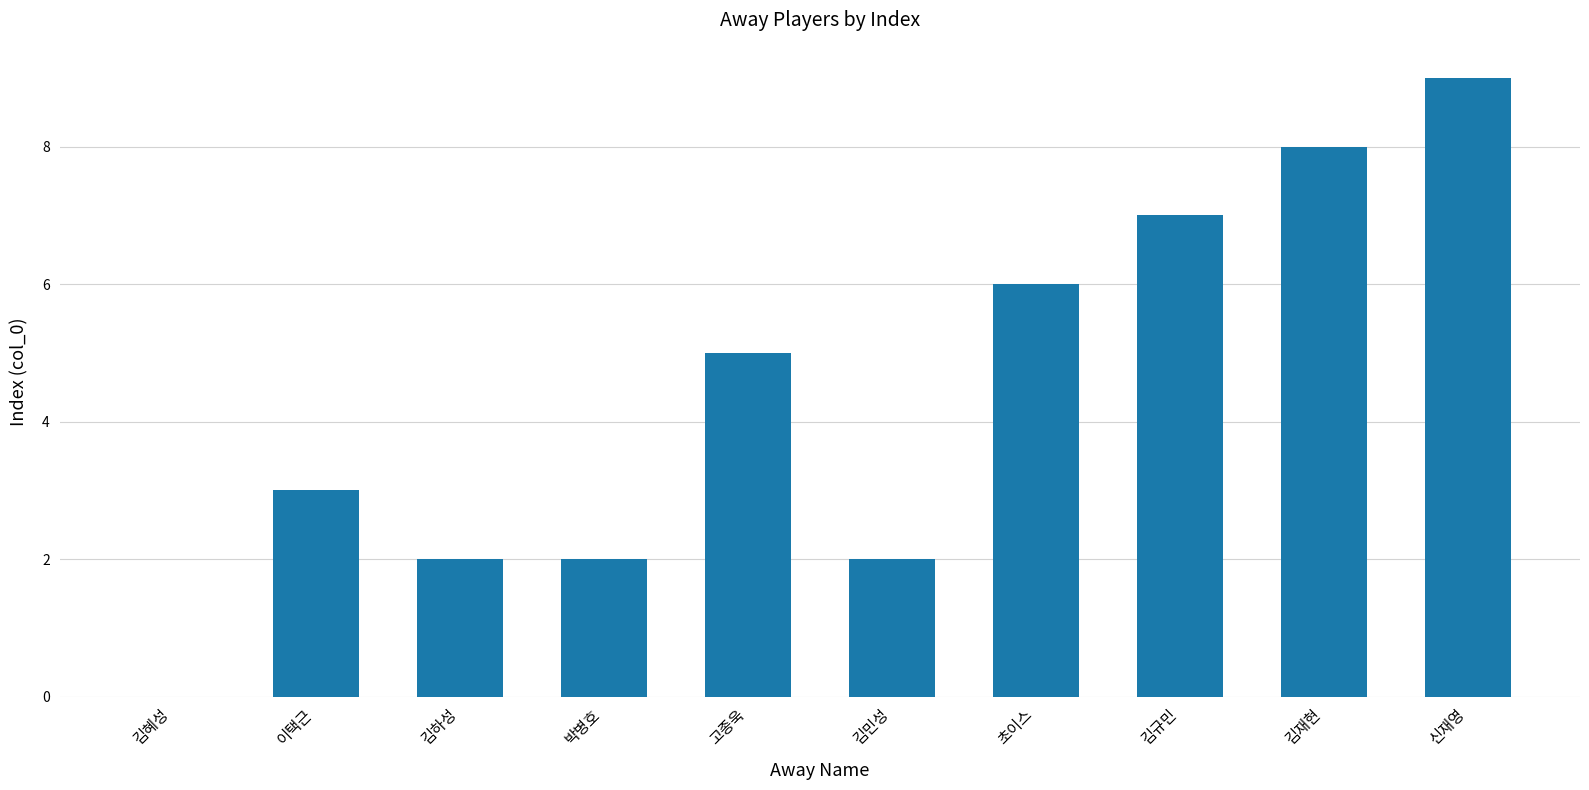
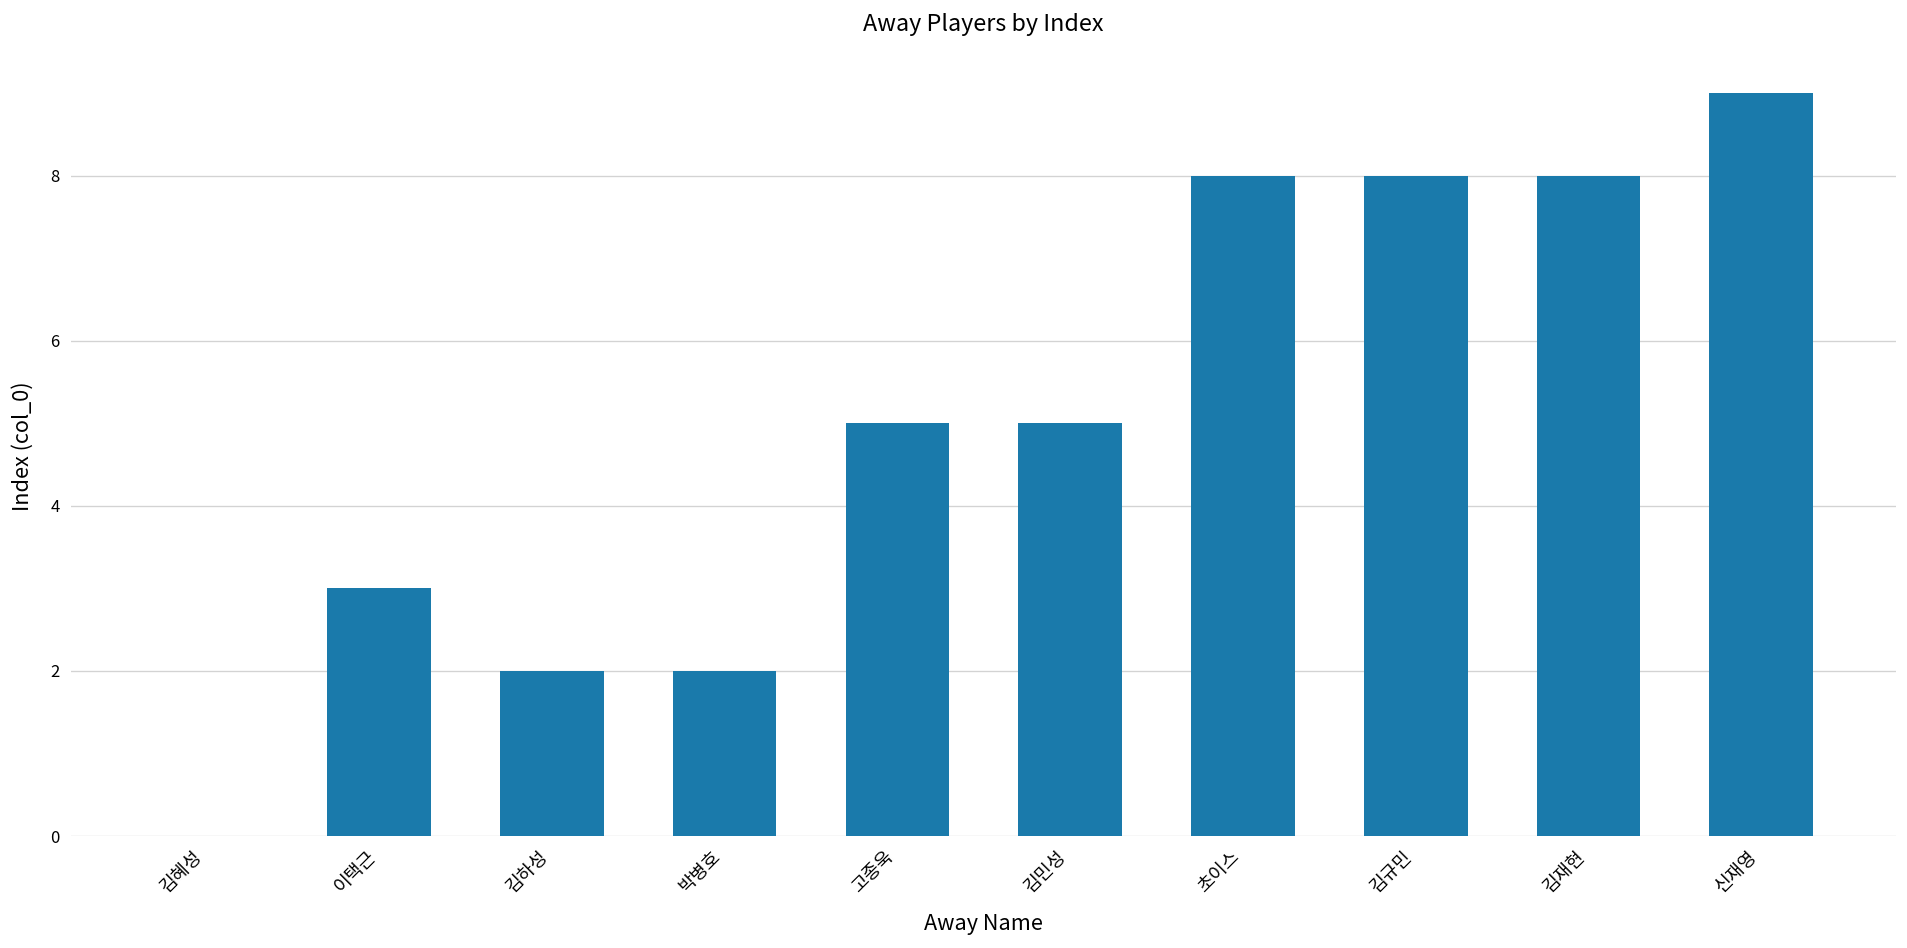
김민성: 2 -> 5
초이스: 6 -> 8
김규민: 7 -> 8
